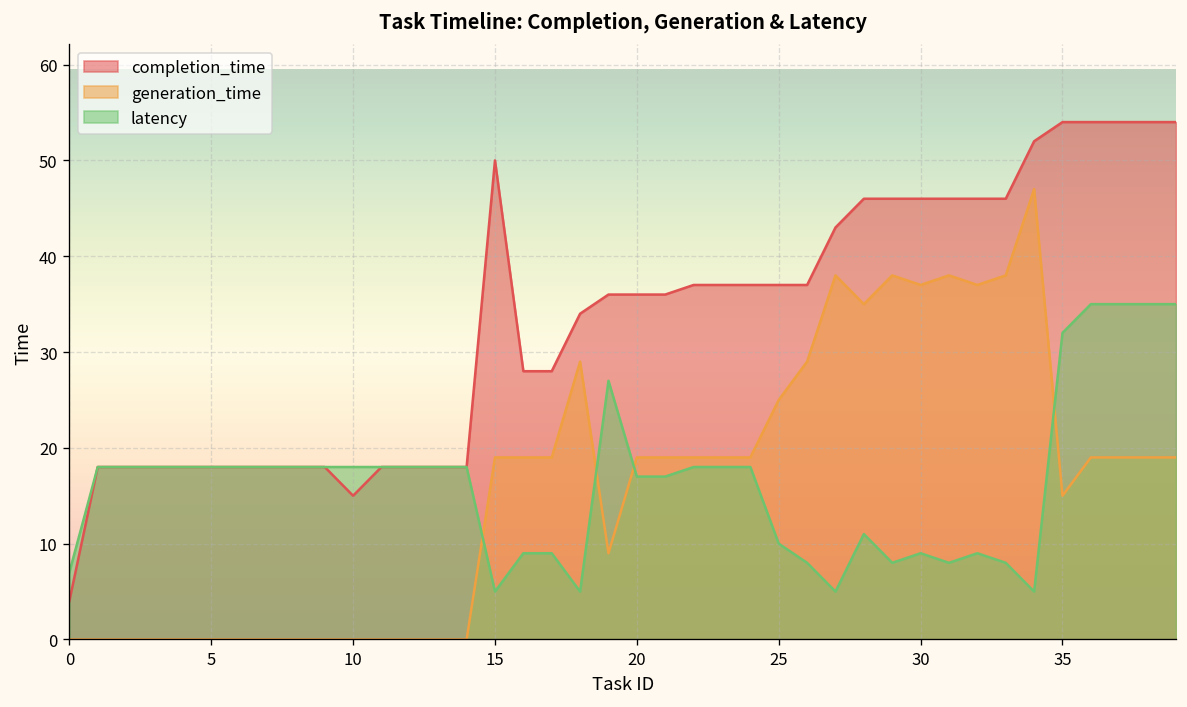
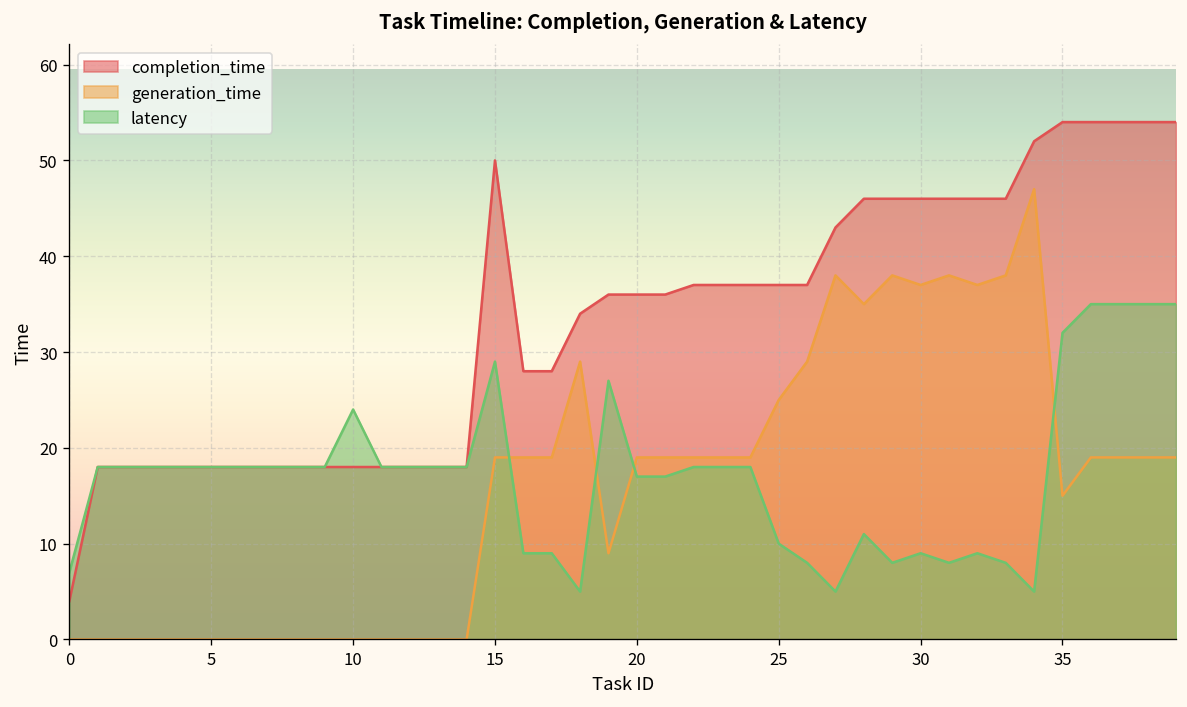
completion_time, 10: 15 -> 18
latency, 10: 18 -> 24
latency, 15: 5 -> 29
